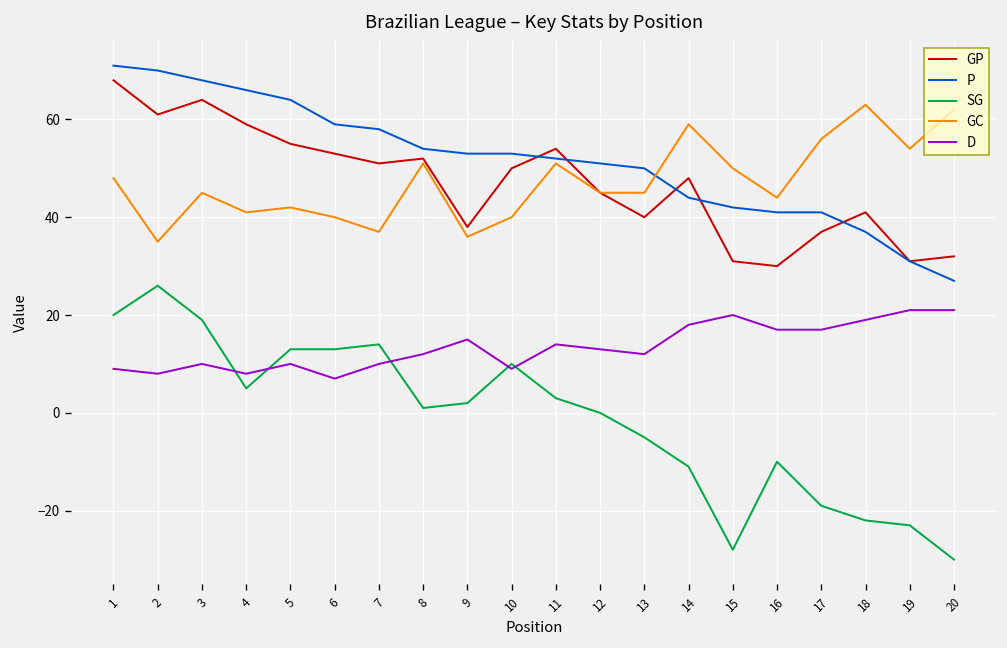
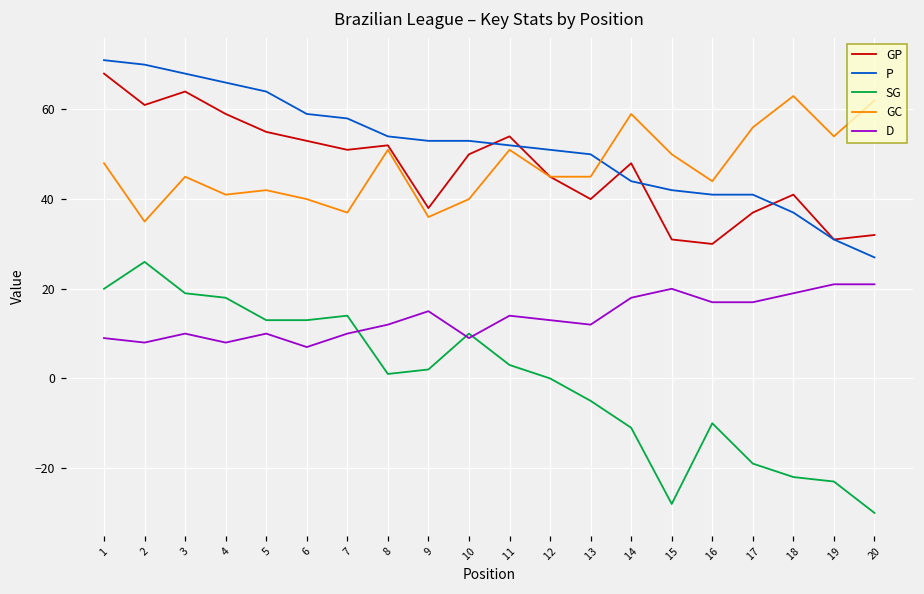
SG, 4: 5 -> 18
